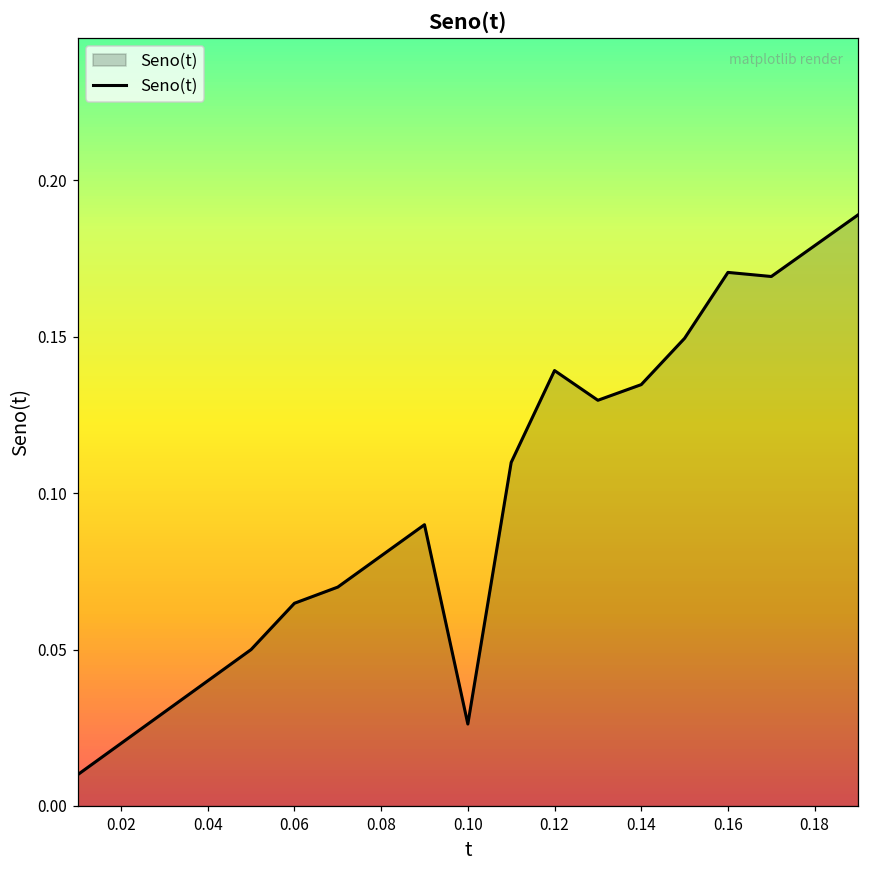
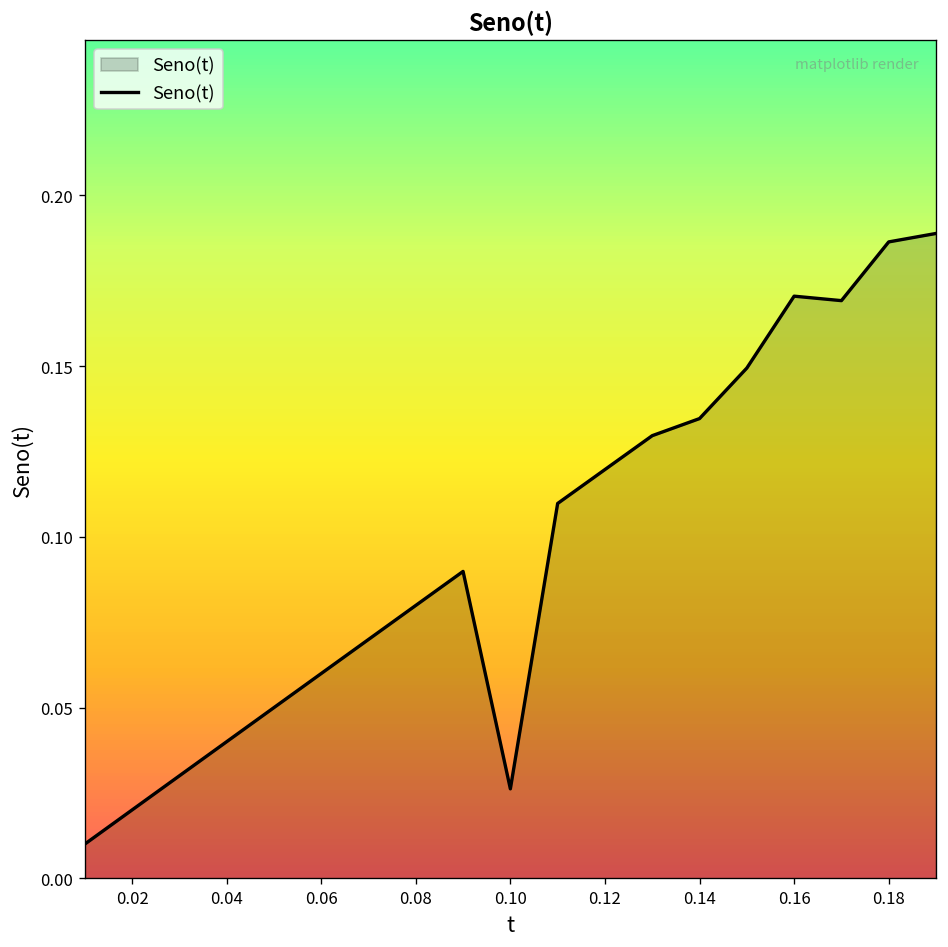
0.06: 0.065 -> 0.060
0.12: 0.139 -> 0.120
0.18: 0.179 -> 0.186
